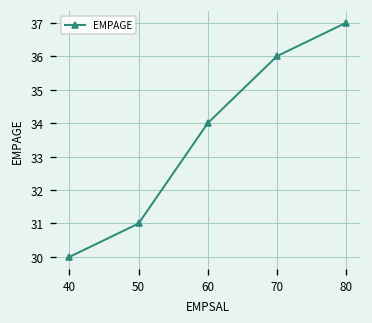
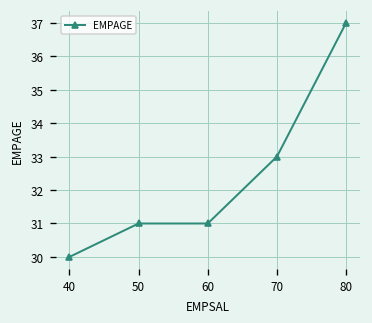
60: 34 -> 31
70: 36 -> 33
